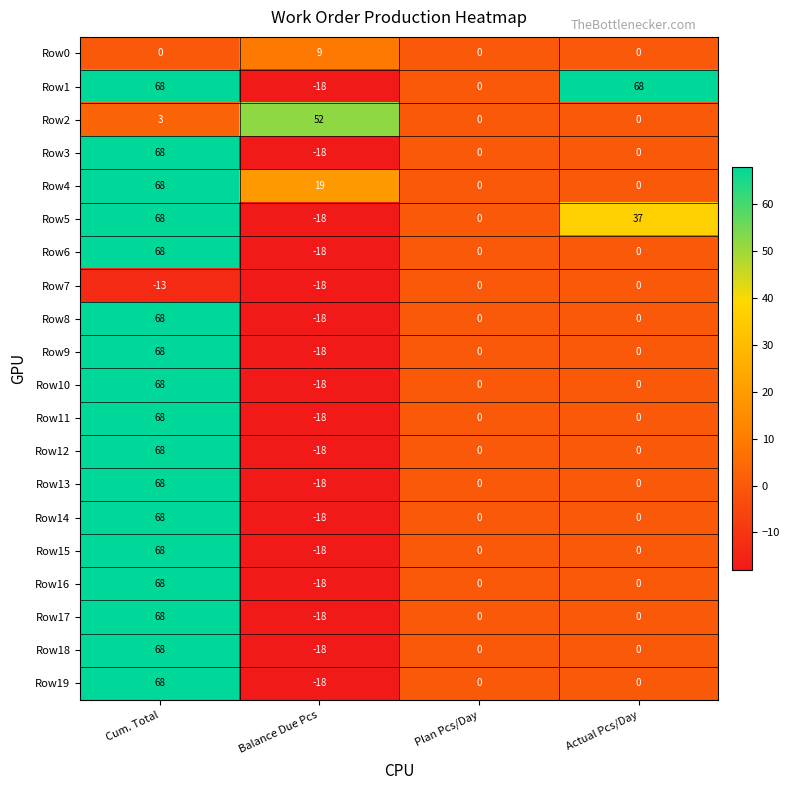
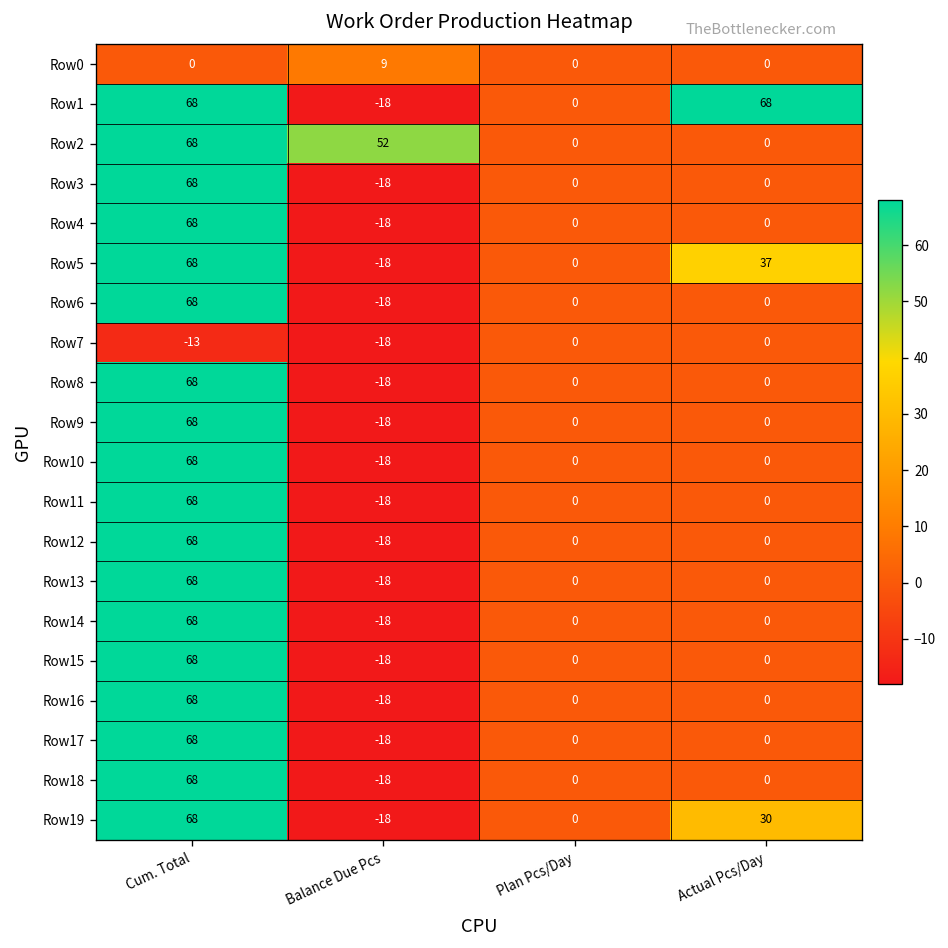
Row2, Cum. Total: 3 -> 68
Row4, Balance Due Pcs: 19 -> -18
Row19, Actual Pcs/Day: 0 -> 30
